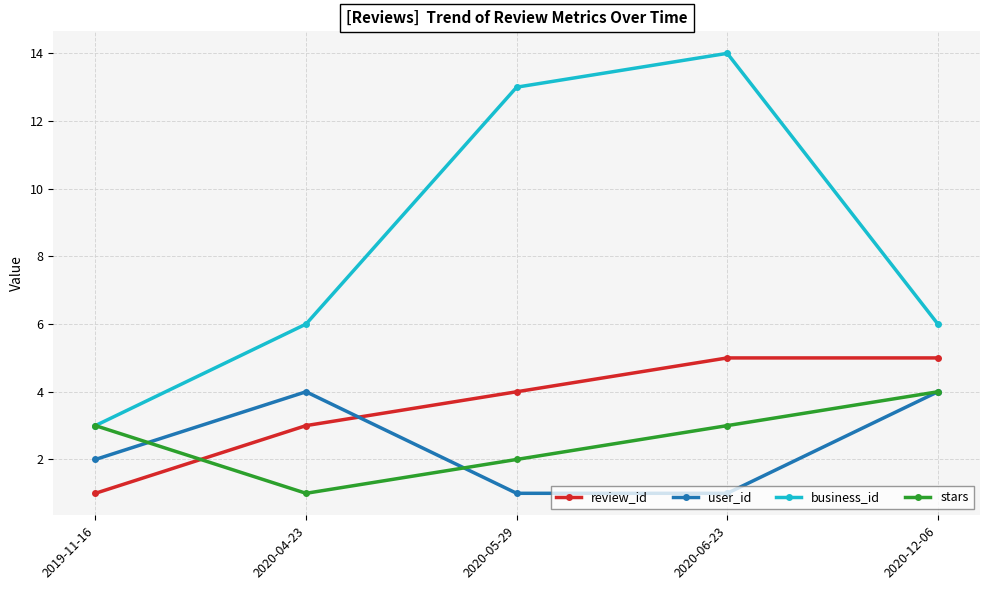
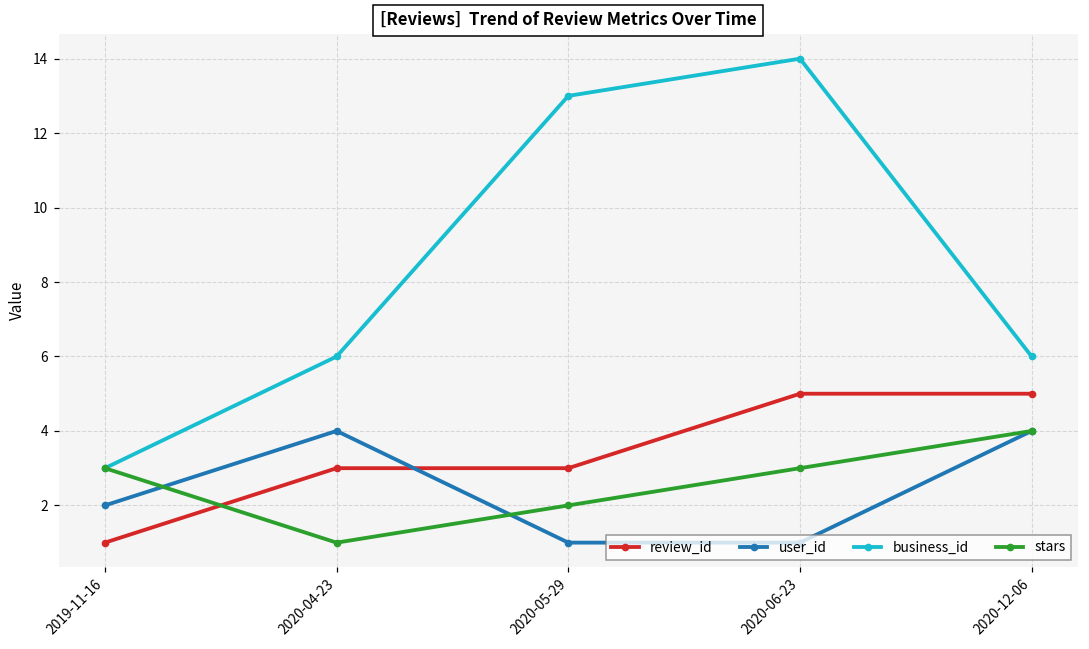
review_id, 2020-05-29: 4 -> 3
